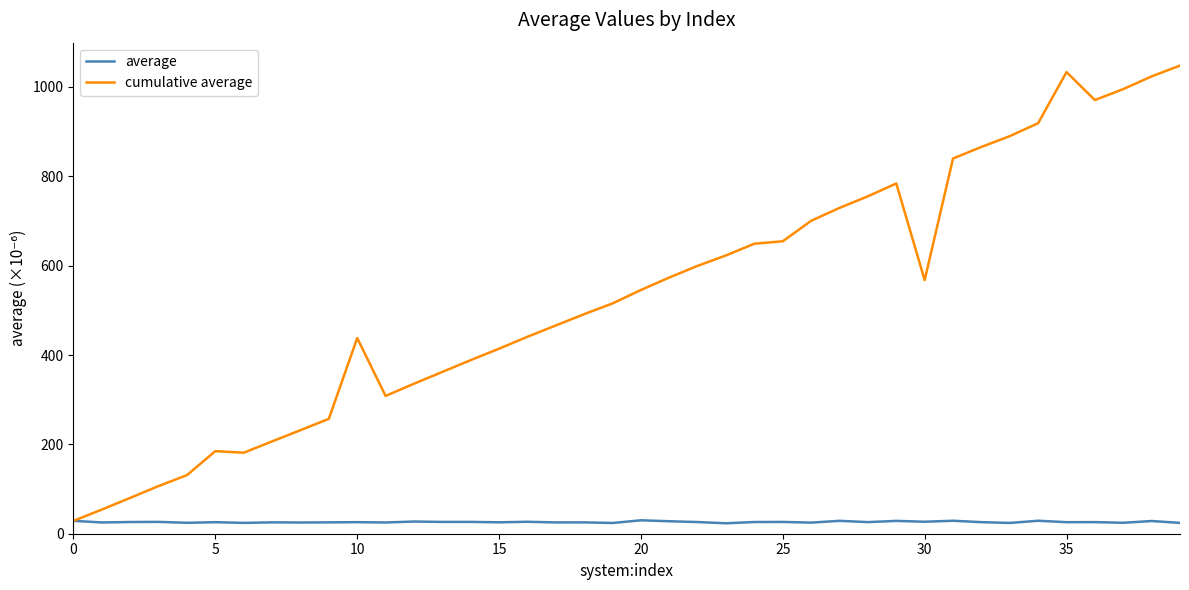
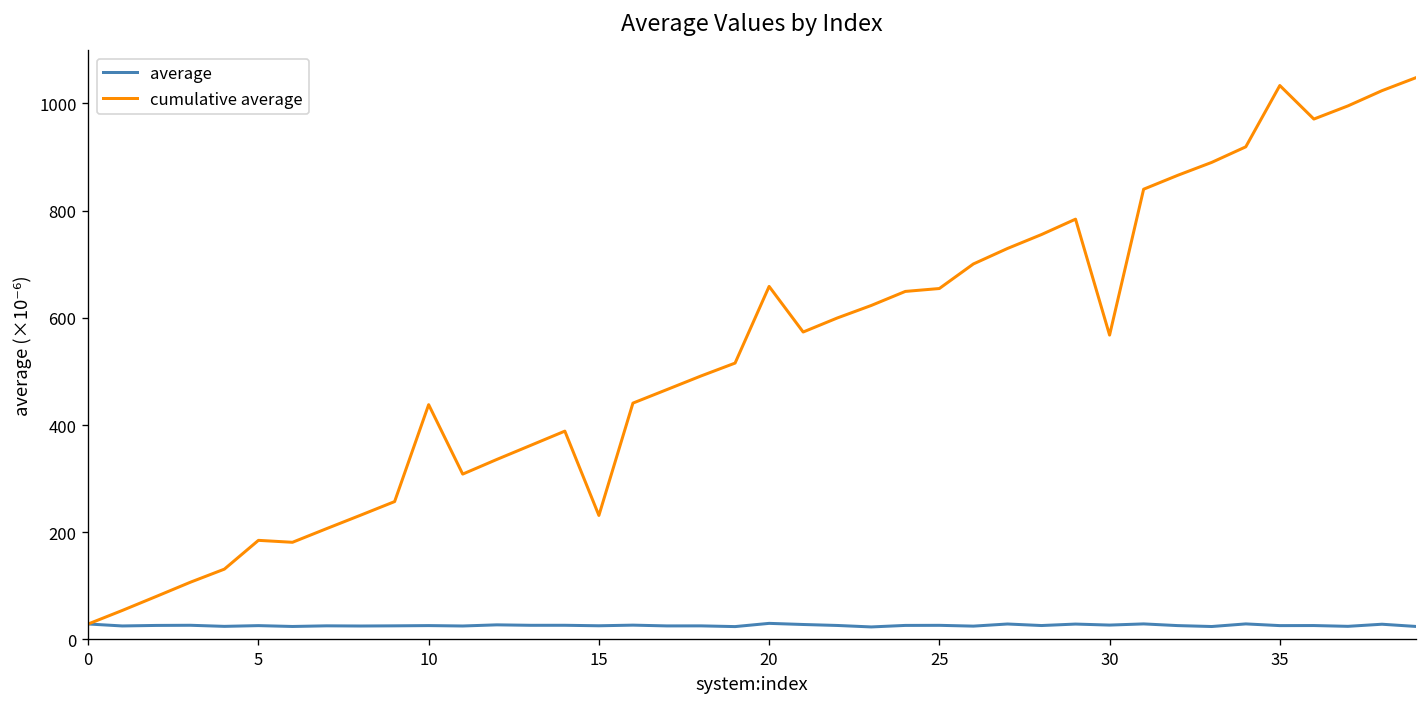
cumulative average, 15: 410 -> 230
cumulative average, 20: 550 -> 660
